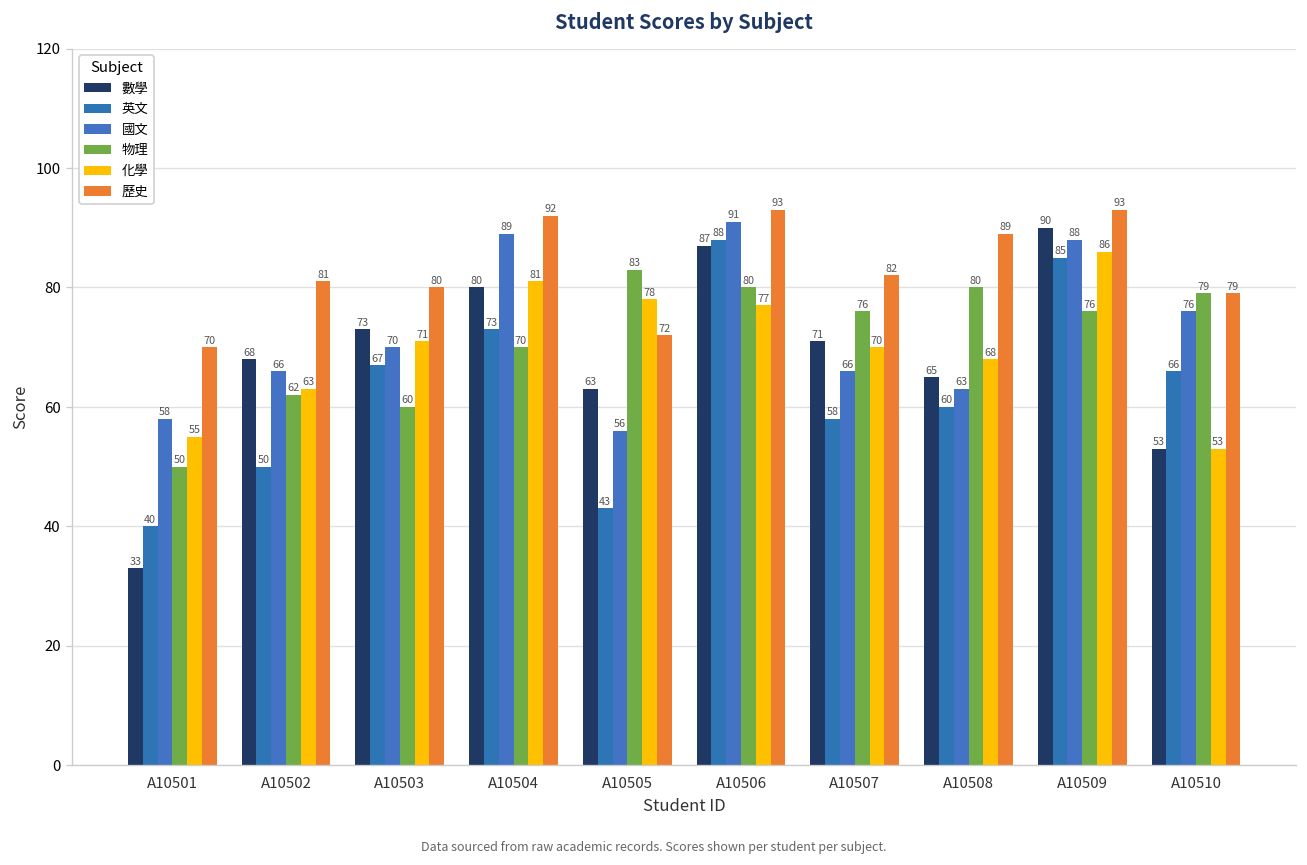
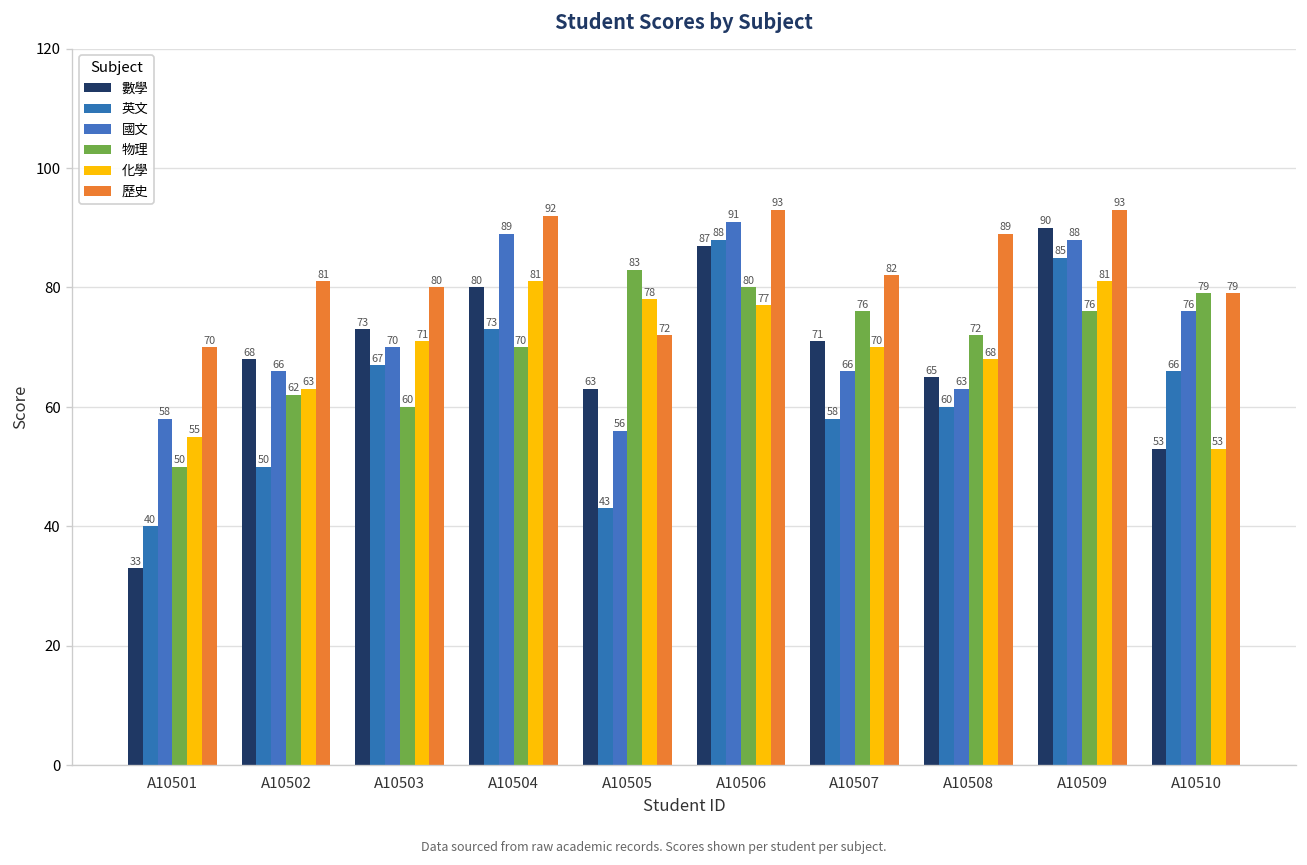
物理, A10508: 80 -> 72
化學, A10509: 86 -> 81
